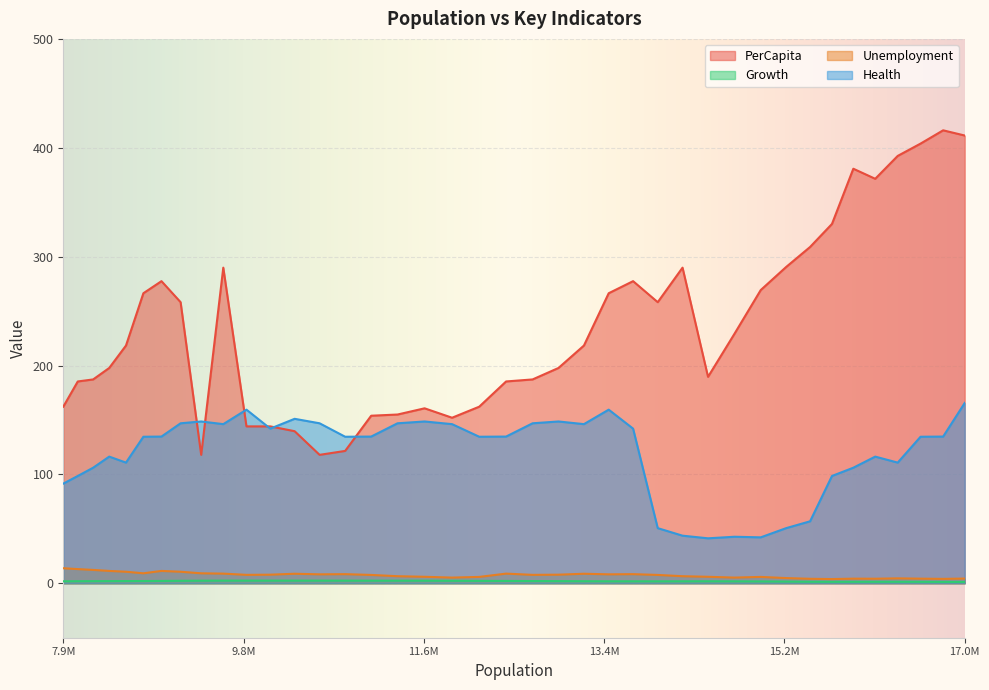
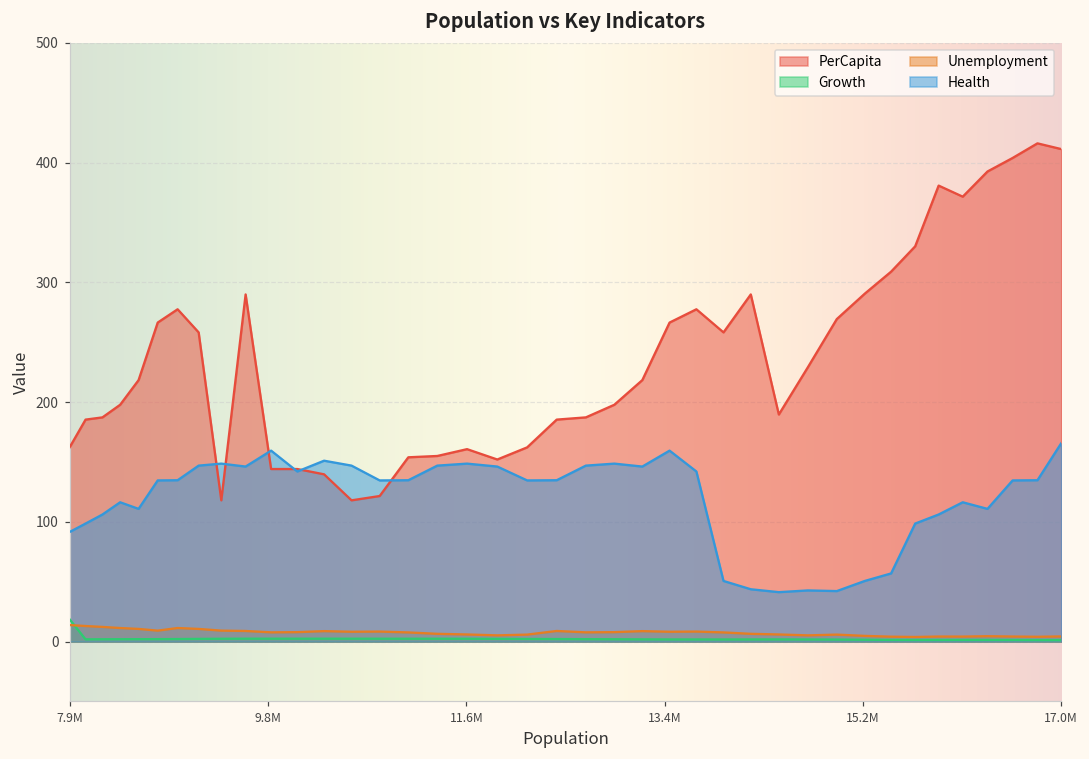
Growth, 7.9M: 2 -> 19
